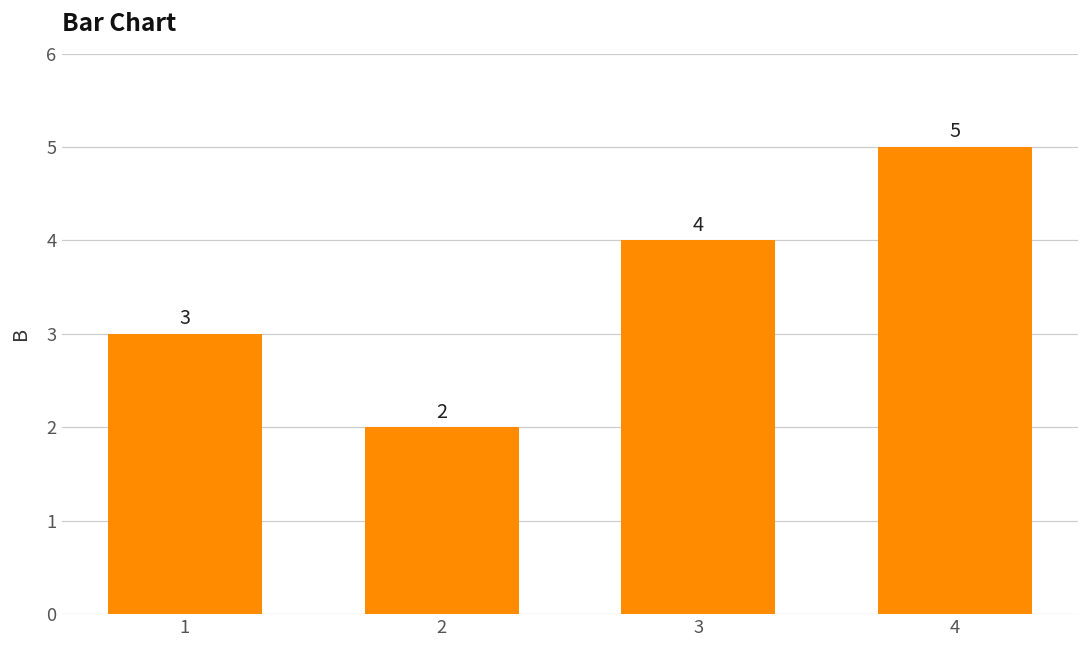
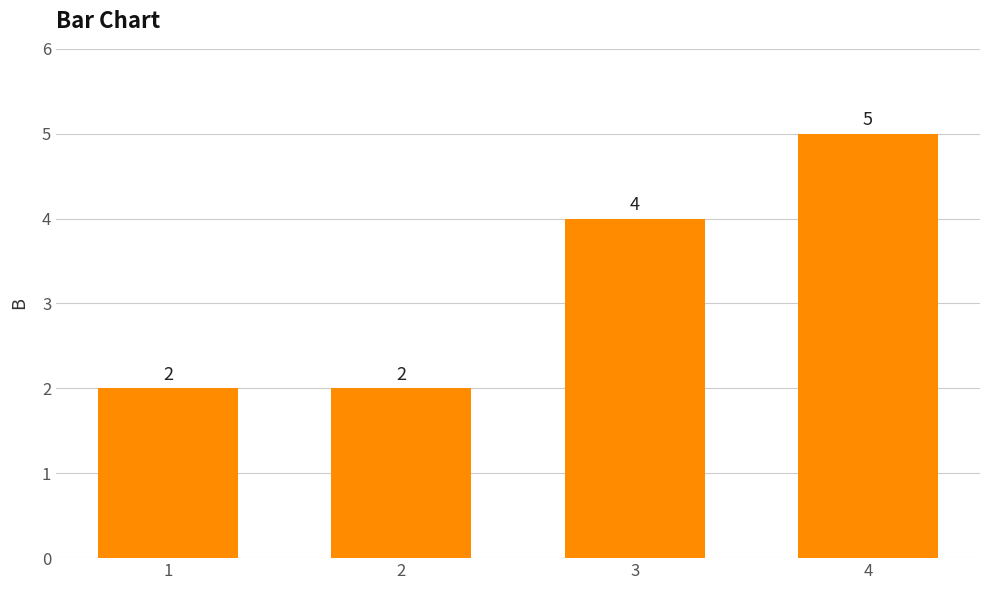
1: 3 -> 2
